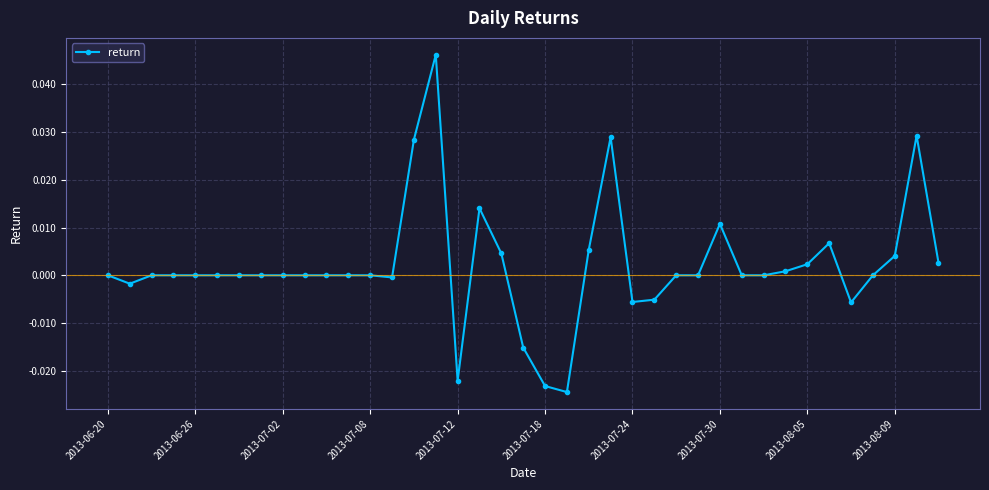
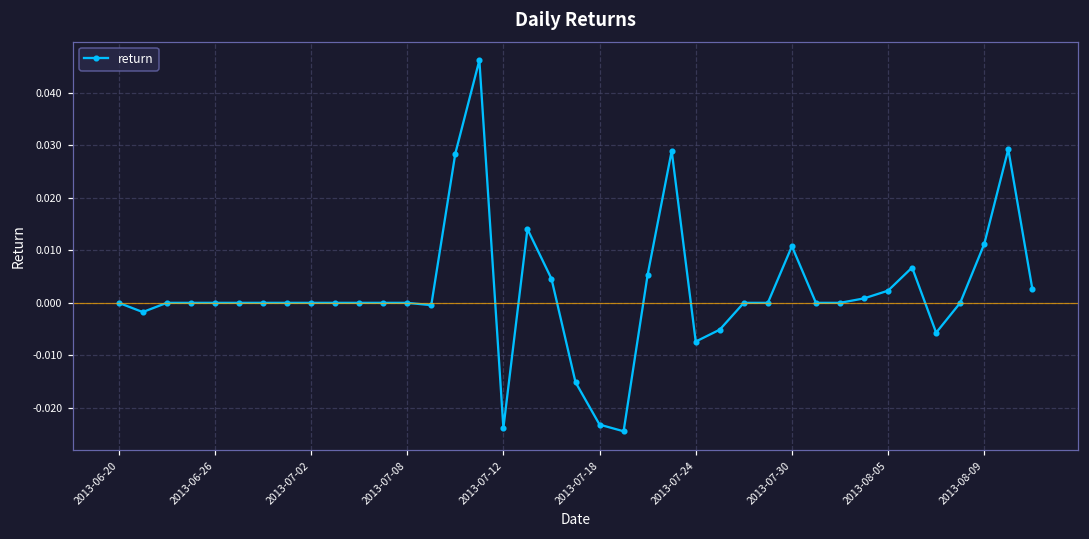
2013-07-12: -0.022 -> -0.024
2013-07-24: -0.006 -> -0.007
2013-08-09: 0.004 -> 0.011
